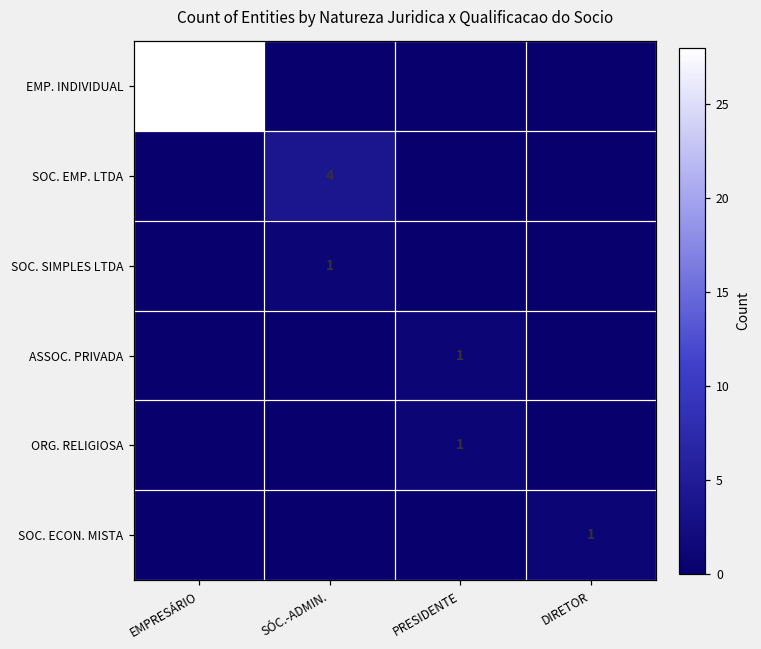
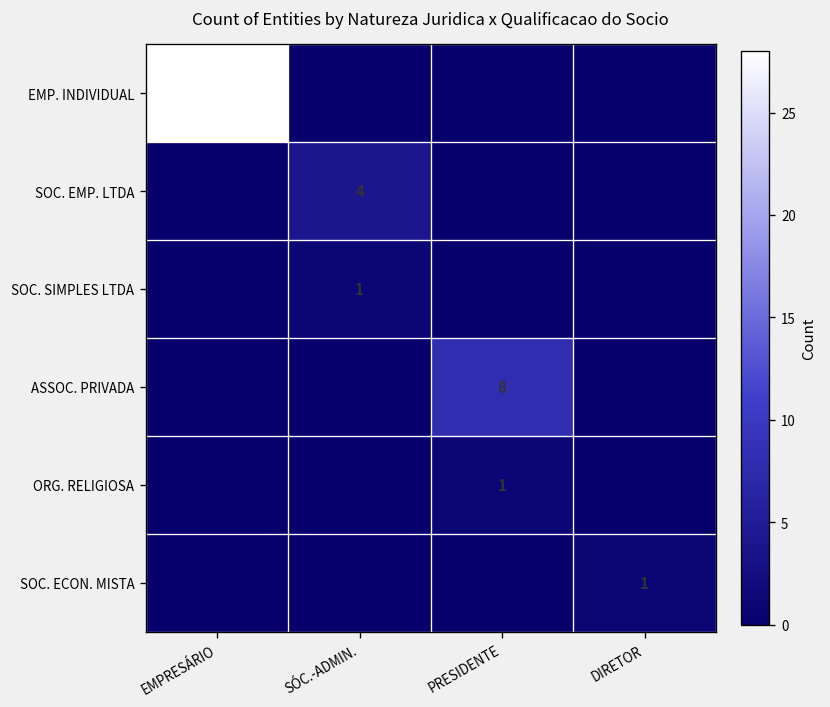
ASSOC. PRIVADA, PRESIDENTE: 1 -> 8
